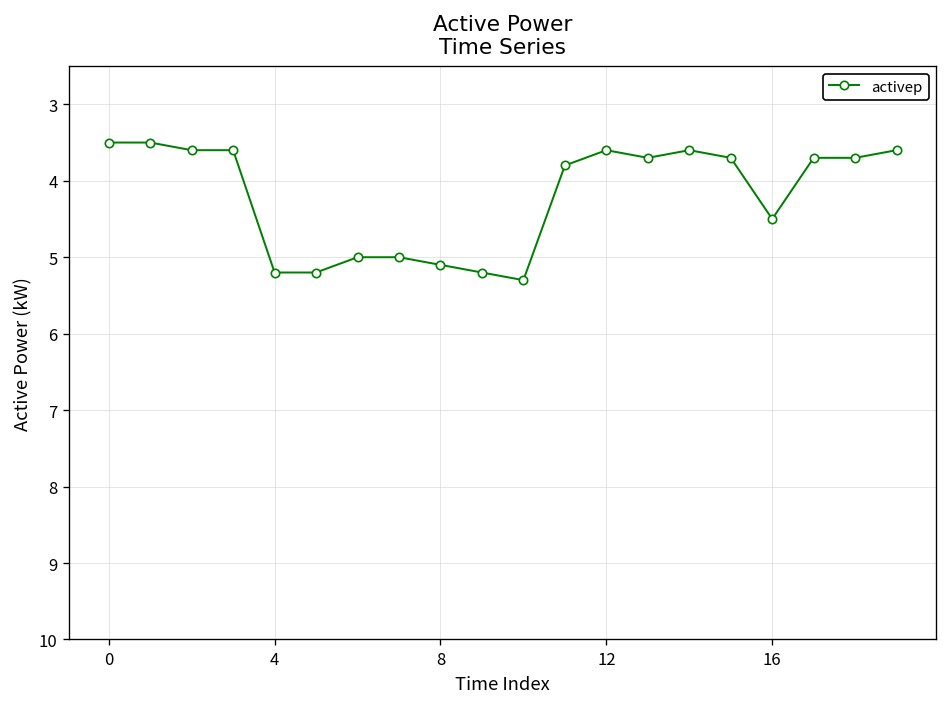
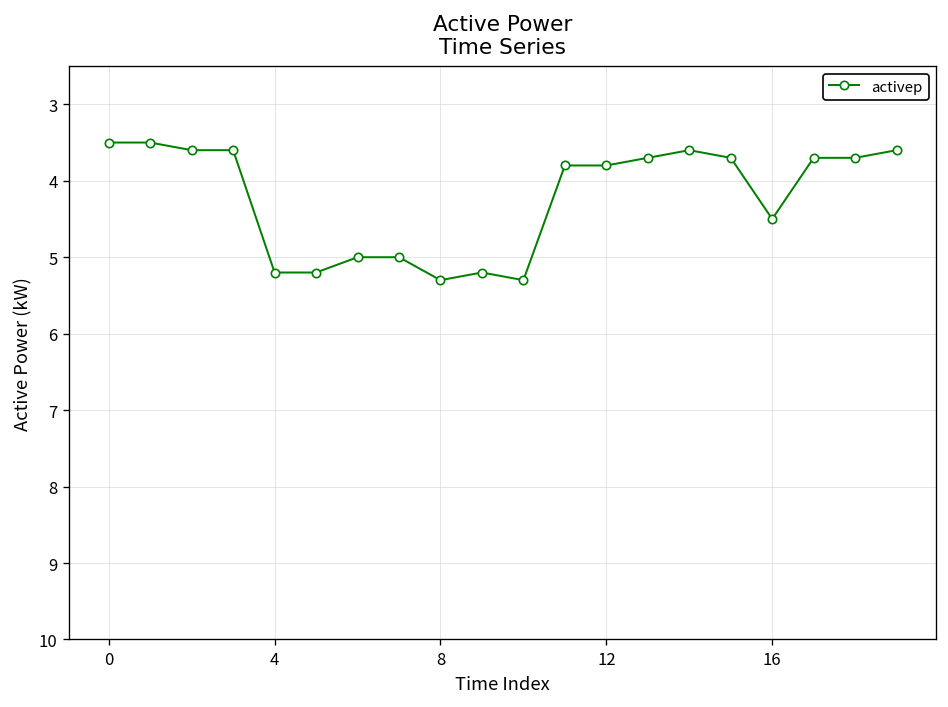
8: 5.1 -> 5.3
12: 3.6 -> 3.8
